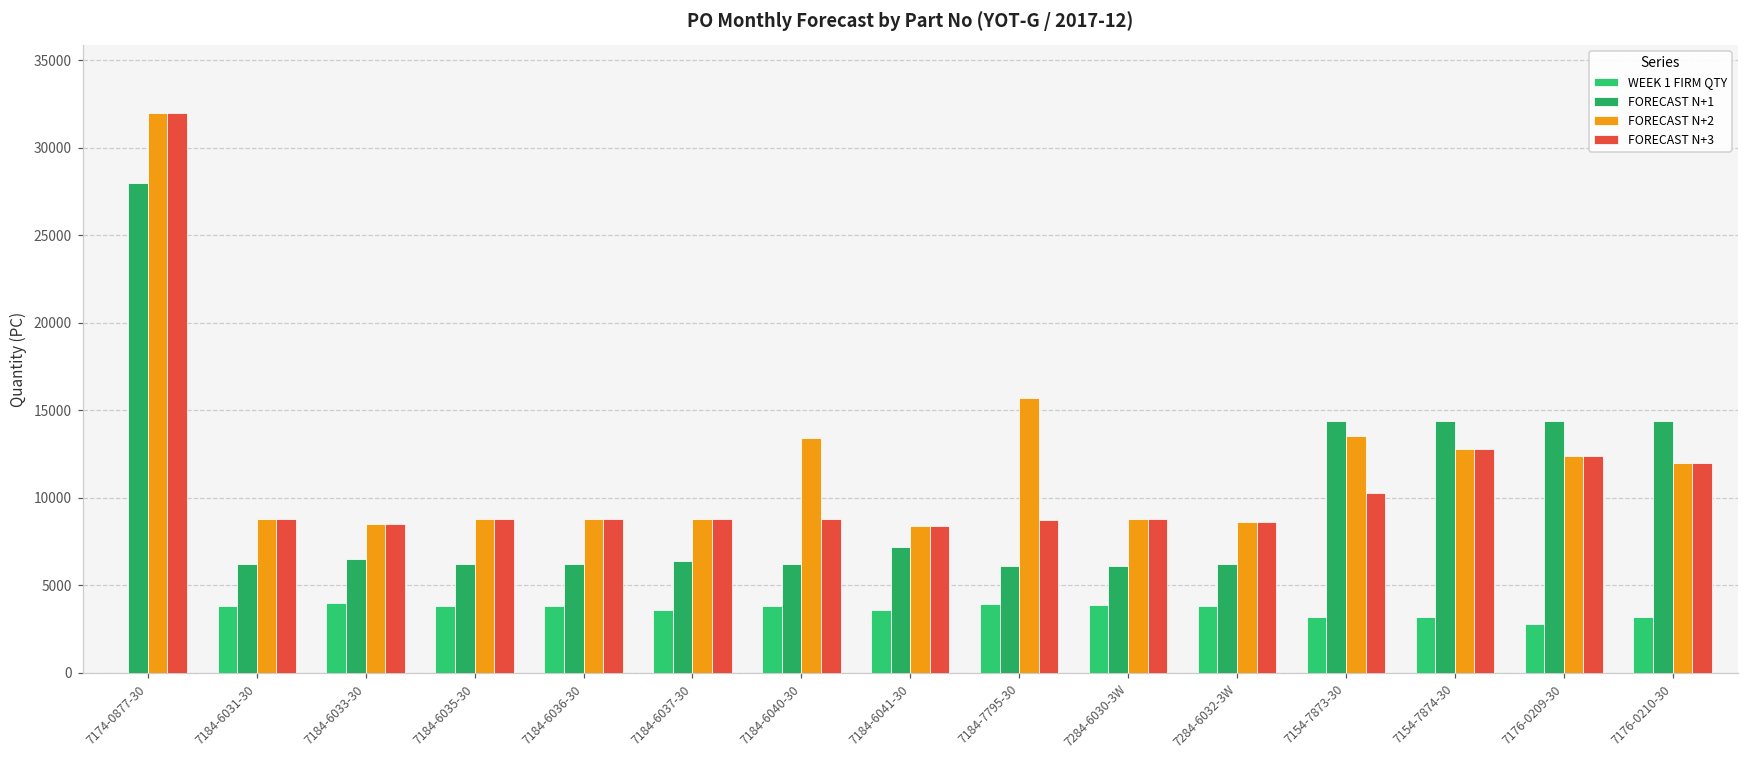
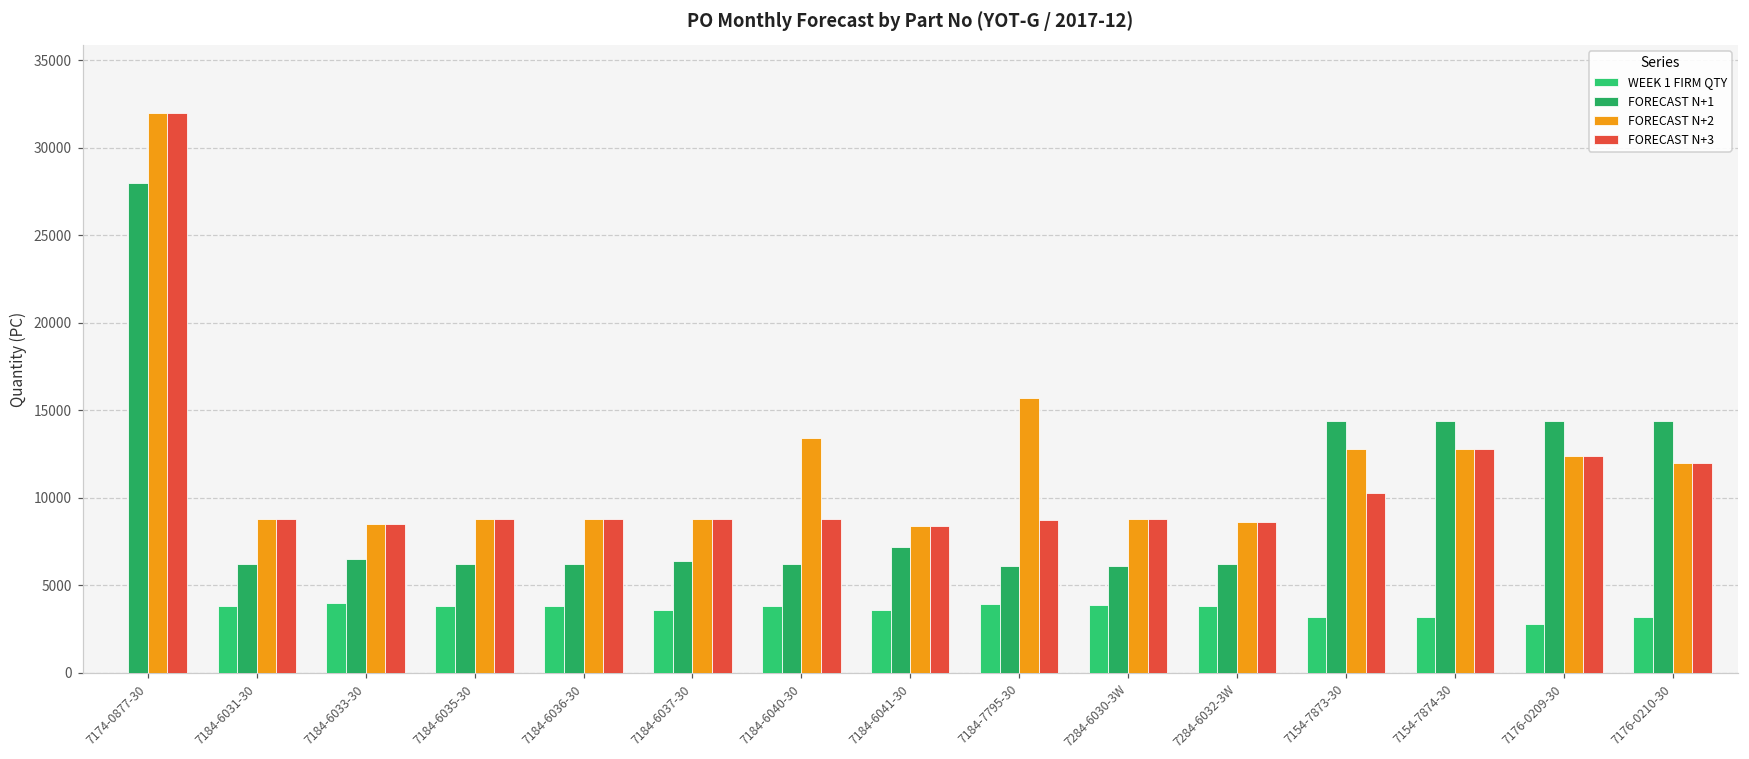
FORECAST N+2, 7154-7873-30: 13500 -> 12800
